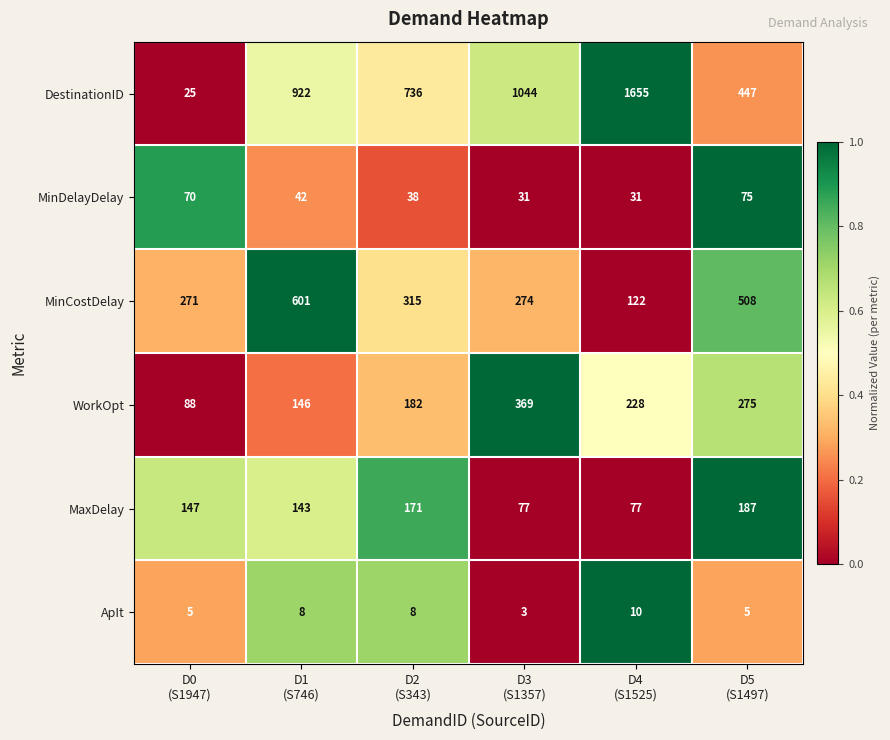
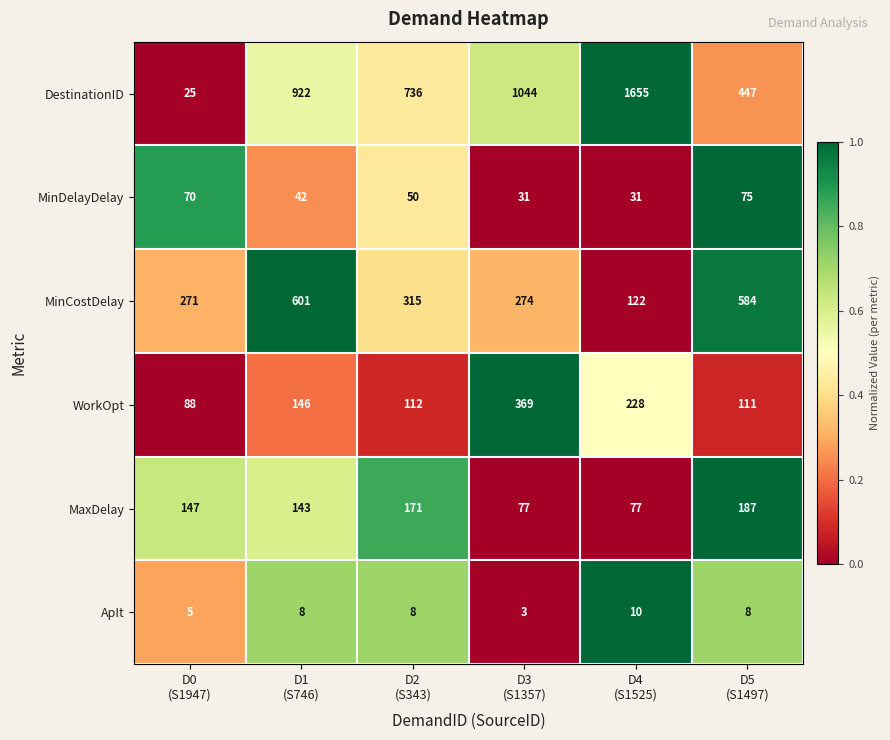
MinDelayDelay, D2 (S343): 38 -> 50
MinCostDelay, D5 (S1497): 508 -> 584
WorkOpt, D2 (S343): 182 -> 112
WorkOpt, D5 (S1497): 275 -> 111
ApIt, D5 (S1497): 5 -> 8
